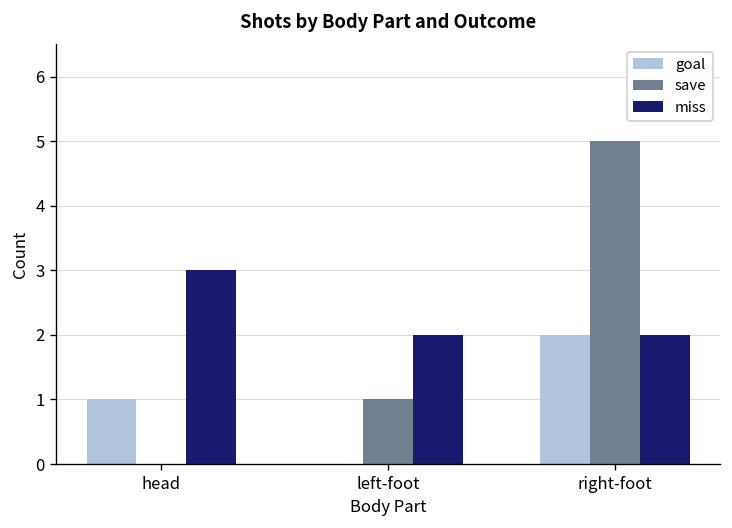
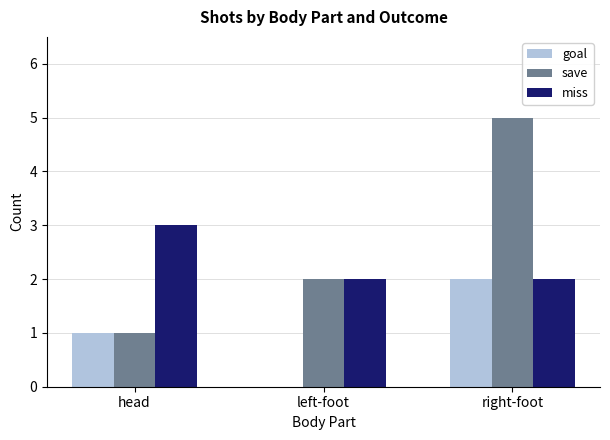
save, head: 0 -> 1
save, left-foot: 1 -> 2
